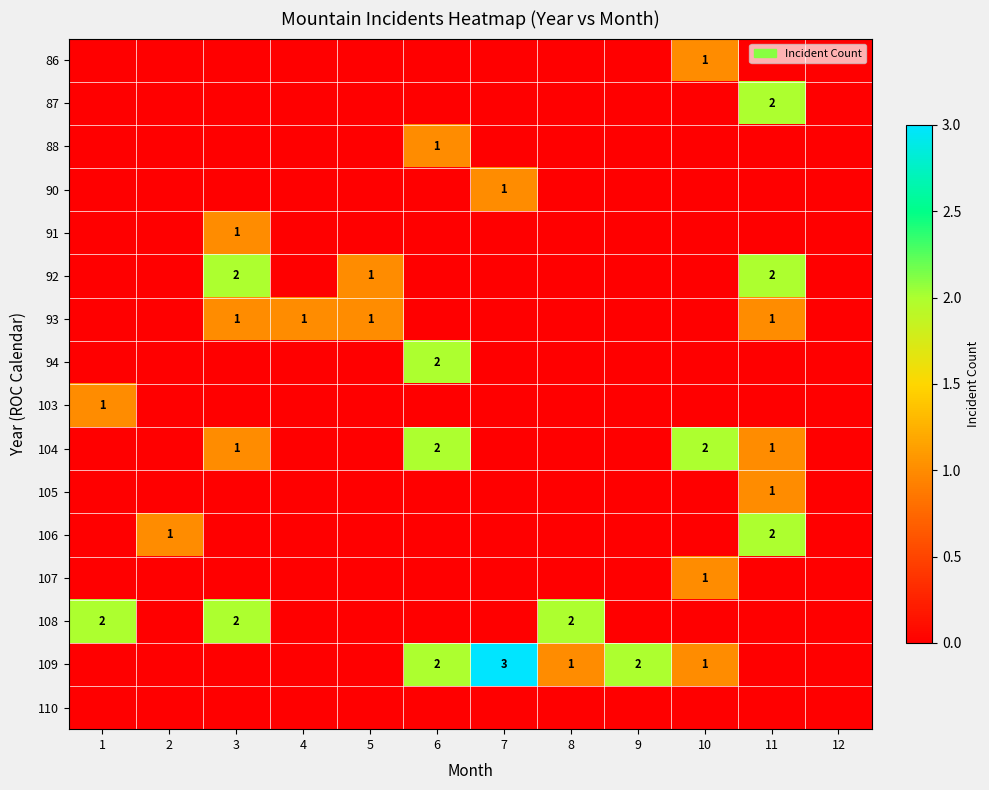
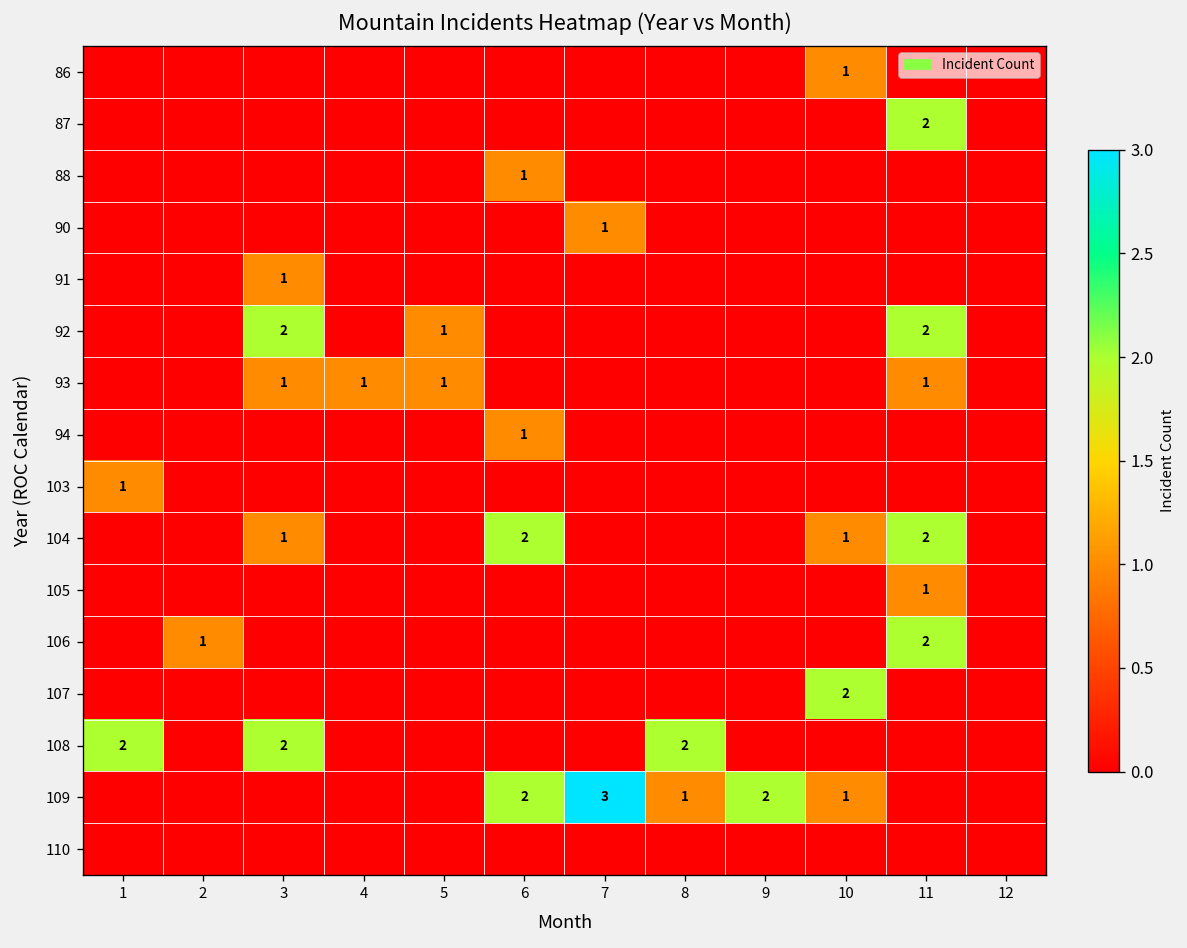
94, 6: 2 -> 1
104, 10: 2 -> 1
104, 11: 1 -> 2
107, 10: 1 -> 2
